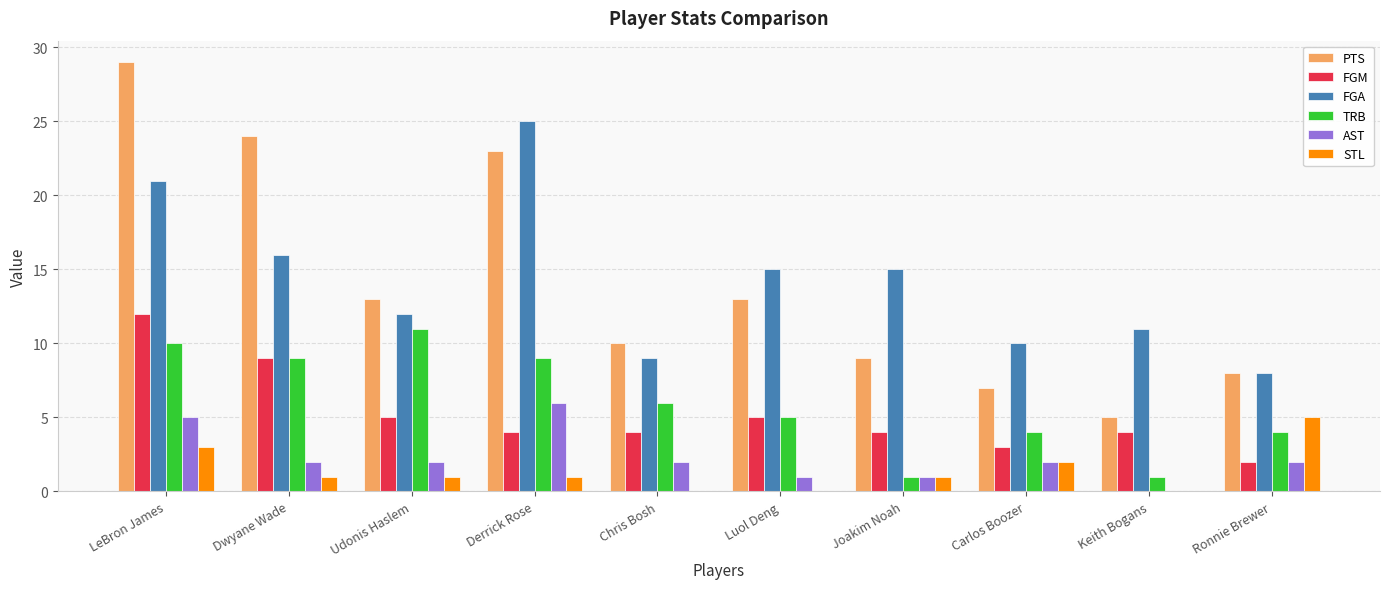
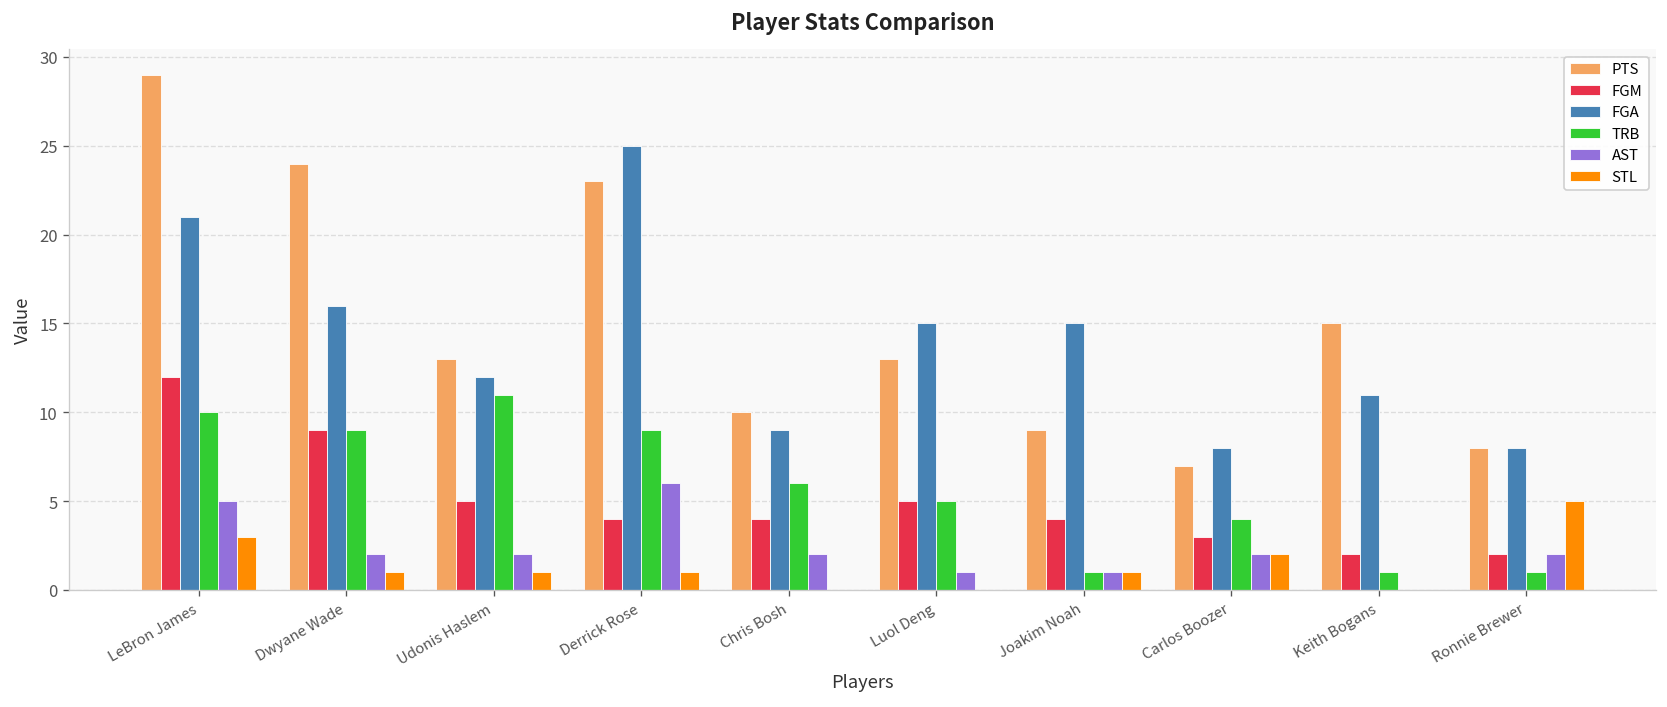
FGA, Carlos Boozer: 10 -> 8
PTS, Keith Bogans: 5 -> 15
FGM, Keith Bogans: 4 -> 2
TRB, Ronnie Brewer: 4 -> 1
